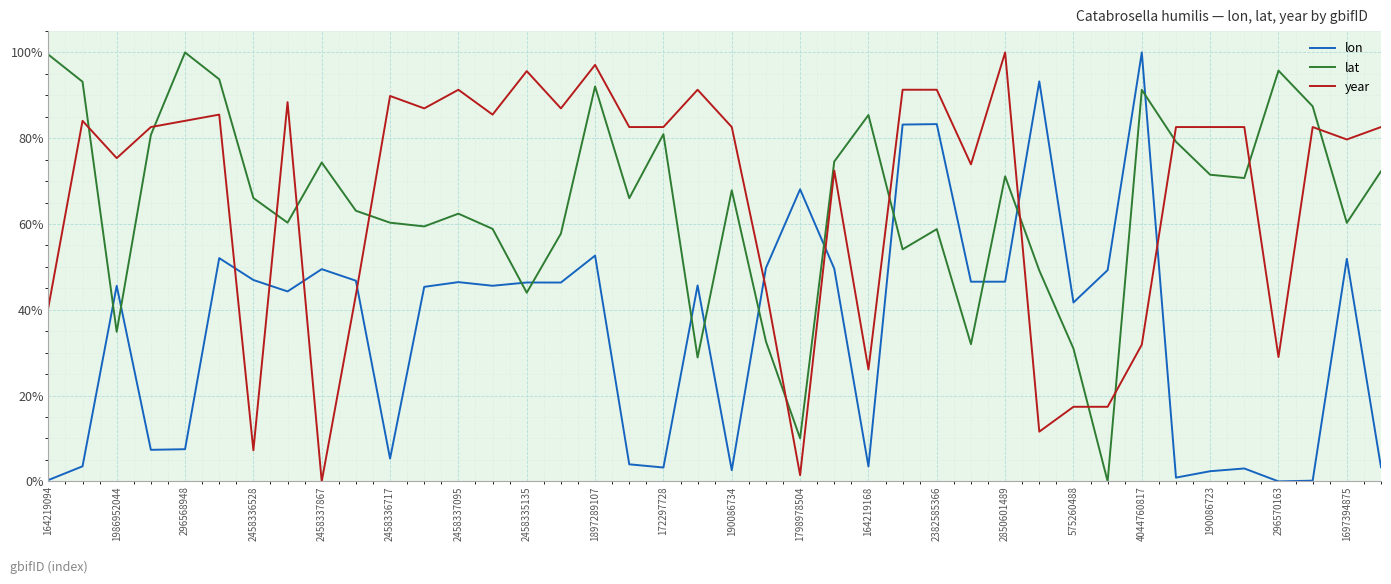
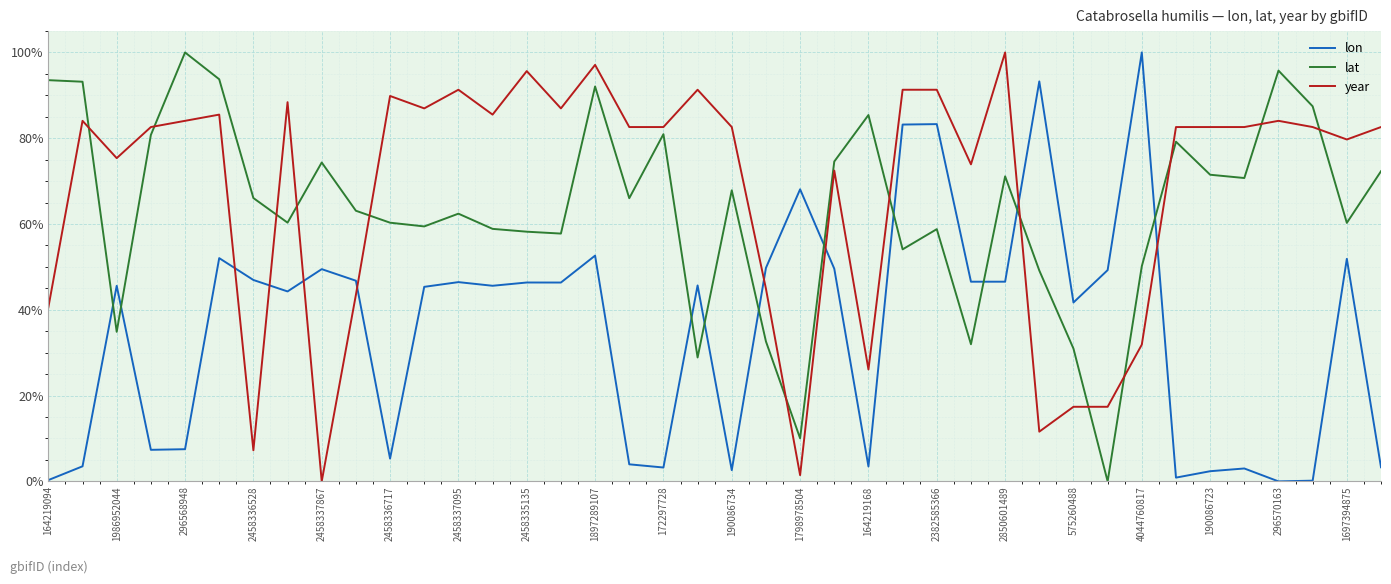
lat, 164219094: 99% -> 94%
lat, 2458335135: 44% -> 58%
lat, 4044760817: 91% -> 50%
year, 296570163: 29% -> 84%
